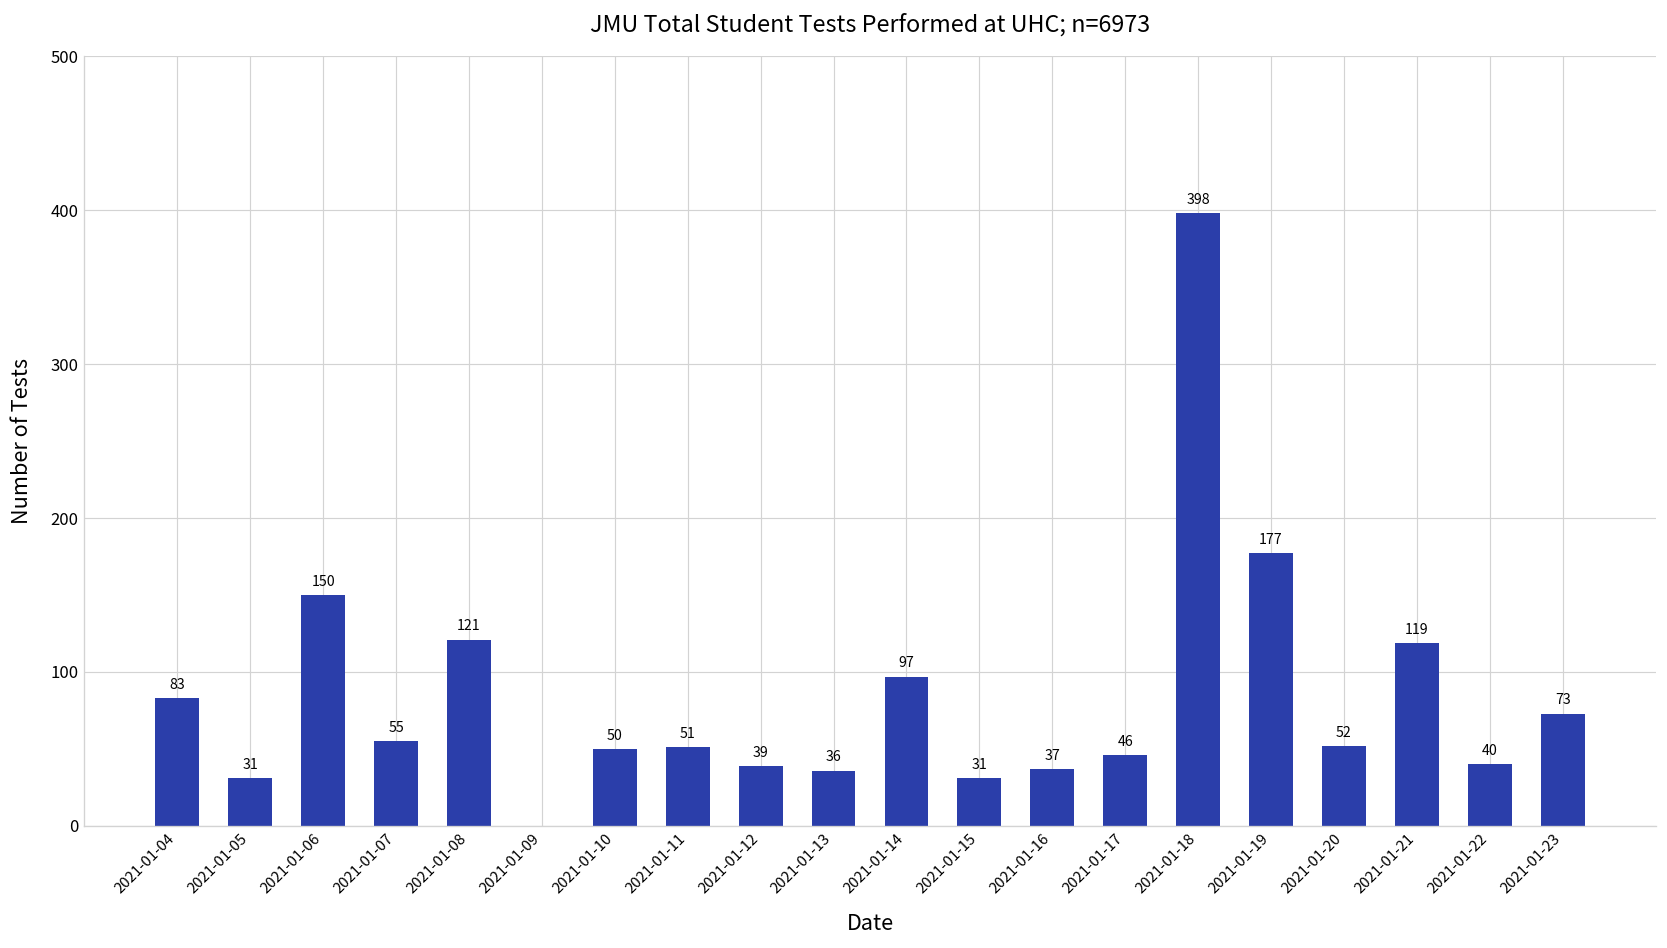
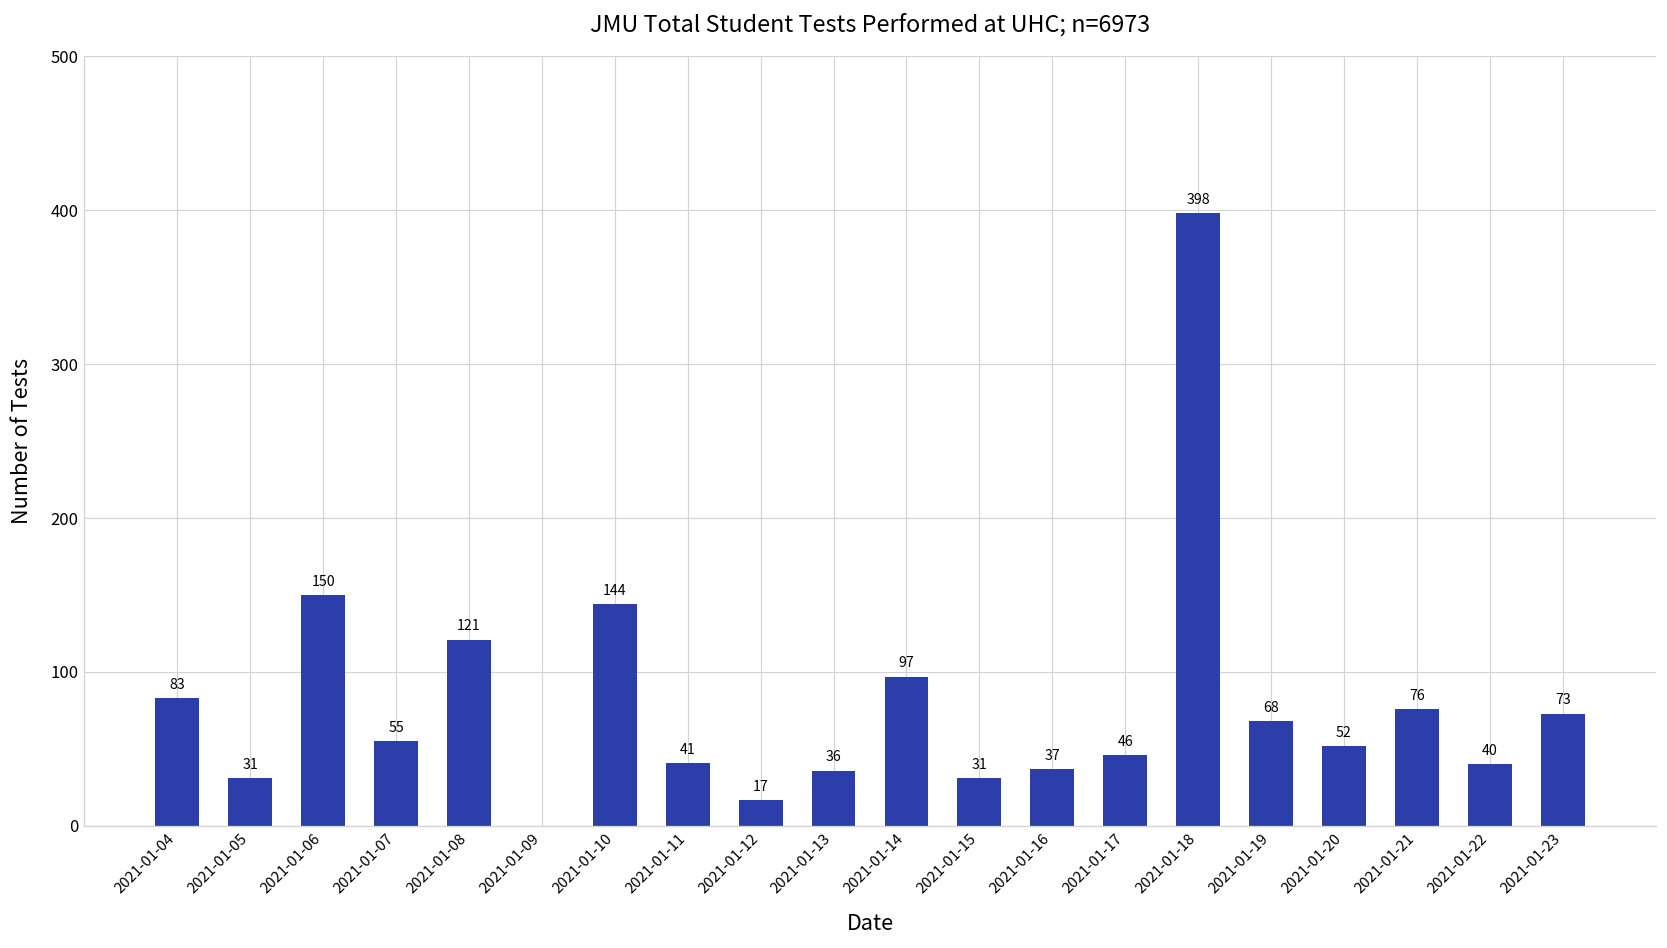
2021-01-10: 50 -> 144
2021-01-11: 51 -> 41
2021-01-12: 39 -> 17
2021-01-19: 177 -> 68
2021-01-21: 119 -> 76
